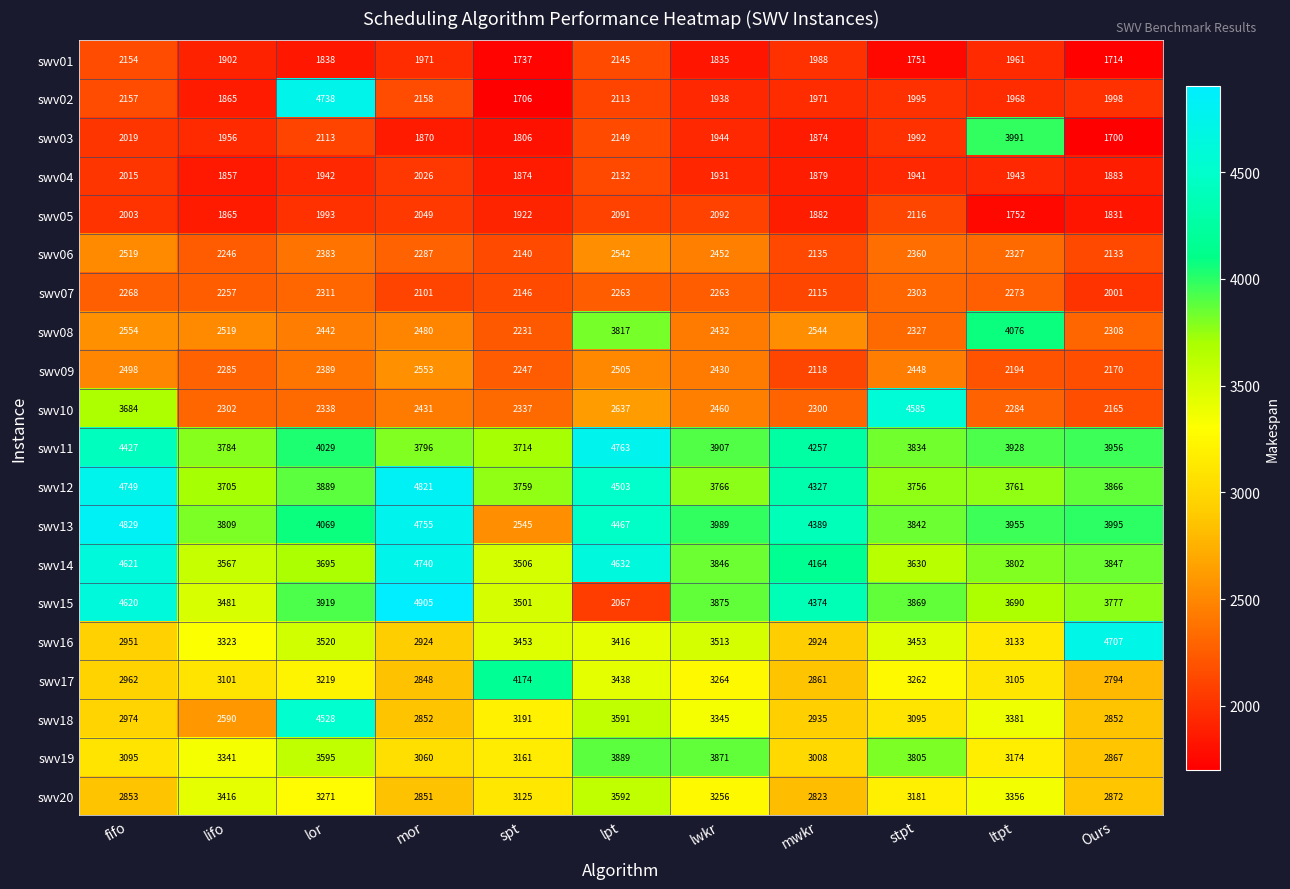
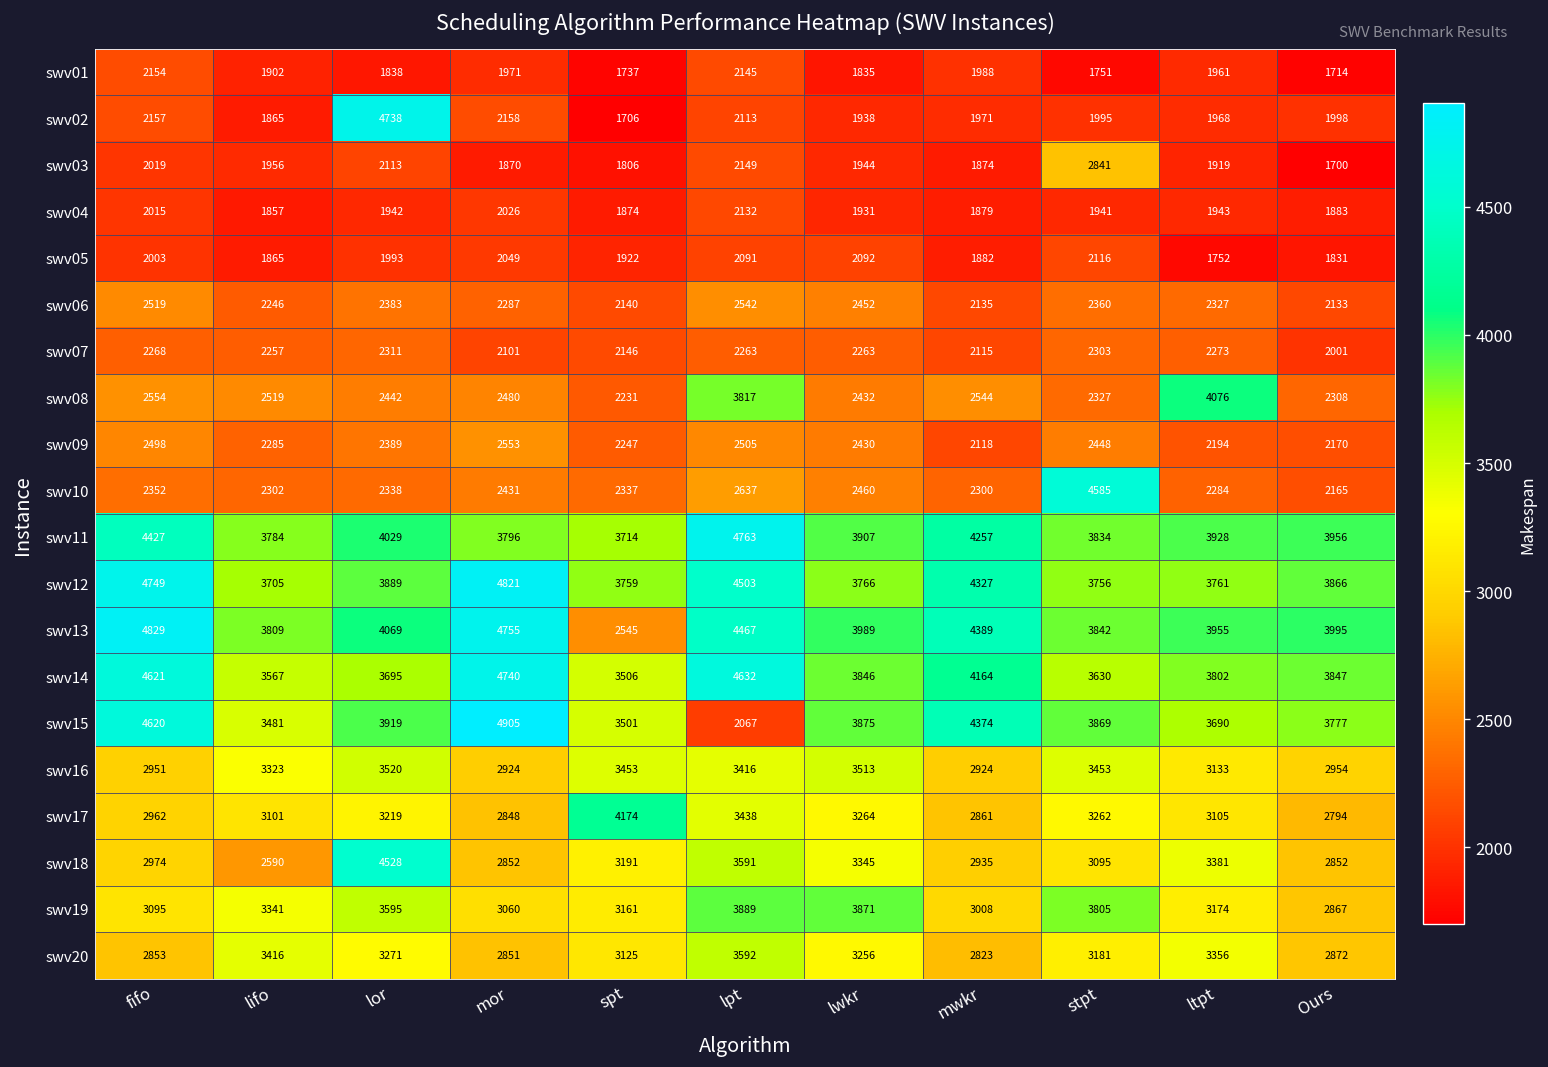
swv03, stpt: 1992 -> 2841
swv03, ltpt: 3991 -> 1919
swv10, fifo: 3684 -> 2352
swv16, Ours: 4707 -> 2954
